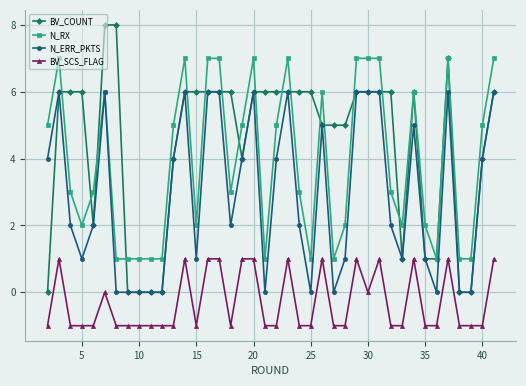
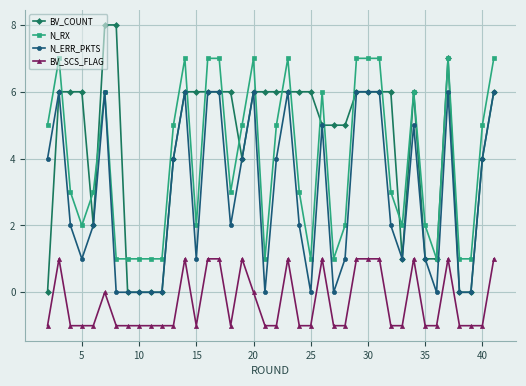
BV_SCS_FLAG, 20: 1 -> 0
BV_SCS_FLAG, 30: 0 -> 1
